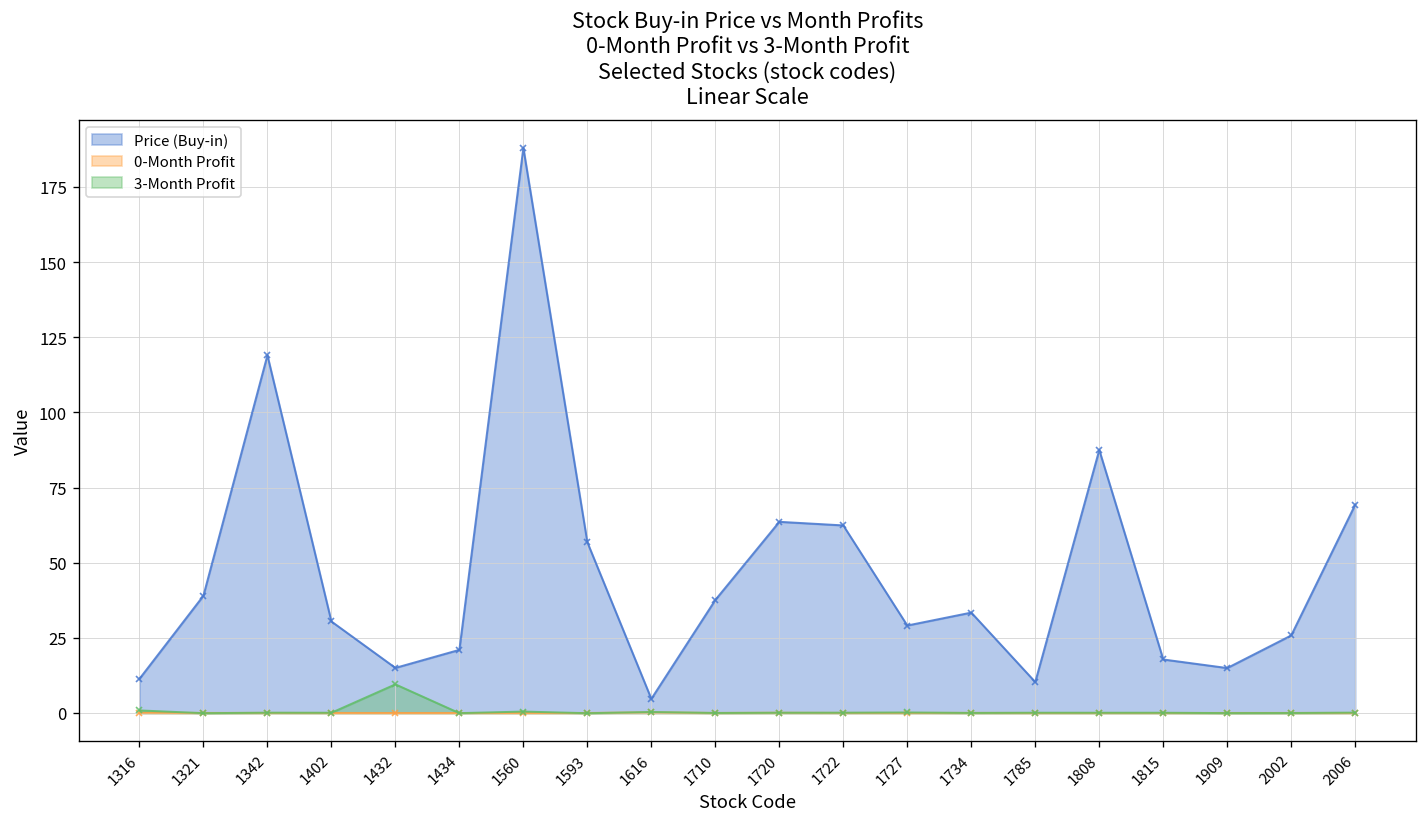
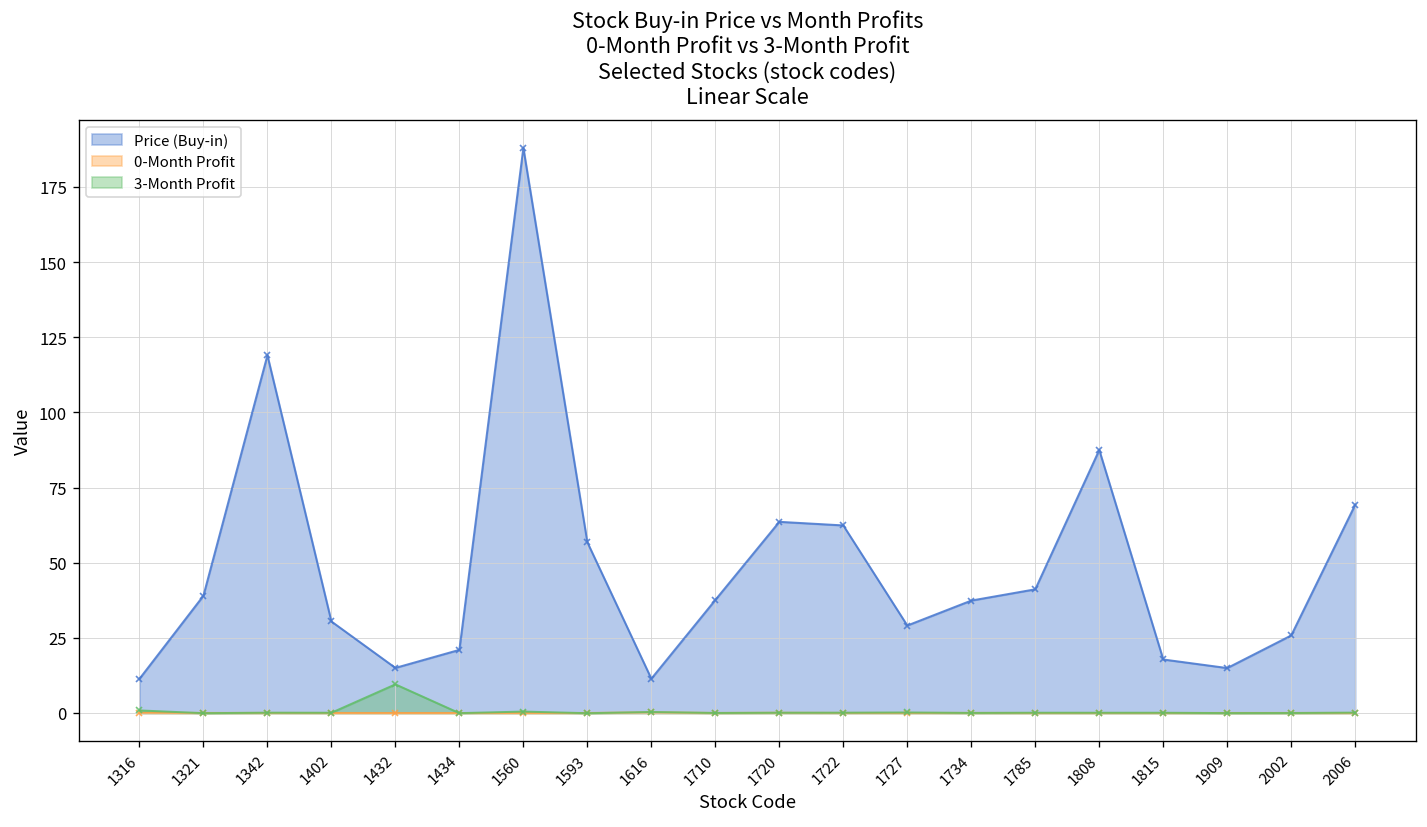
Price (Buy-in), 1616: 5 -> 11
Price (Buy-in), 1734: 33 -> 37
Price (Buy-in), 1785: 10 -> 41
